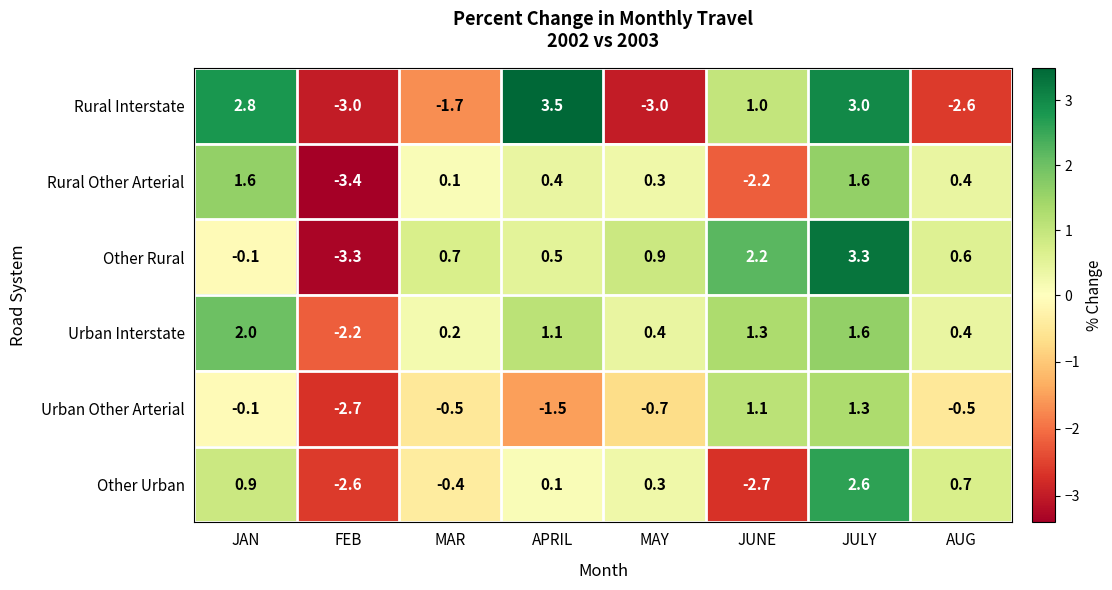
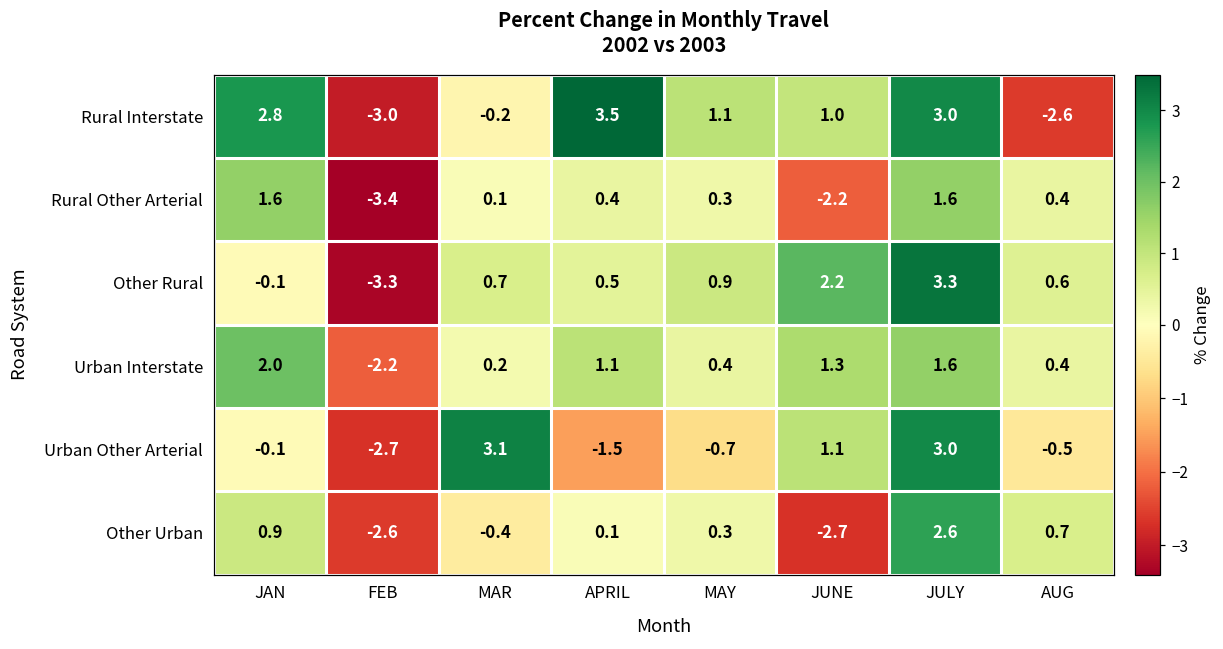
Rural Interstate, MAR: -1.7 -> -0.2
Rural Interstate, MAY: -3.0 -> 1.1
Urban Other Arterial, MAR: -0.5 -> 3.1
Urban Other Arterial, JULY: 1.3 -> 3.0
